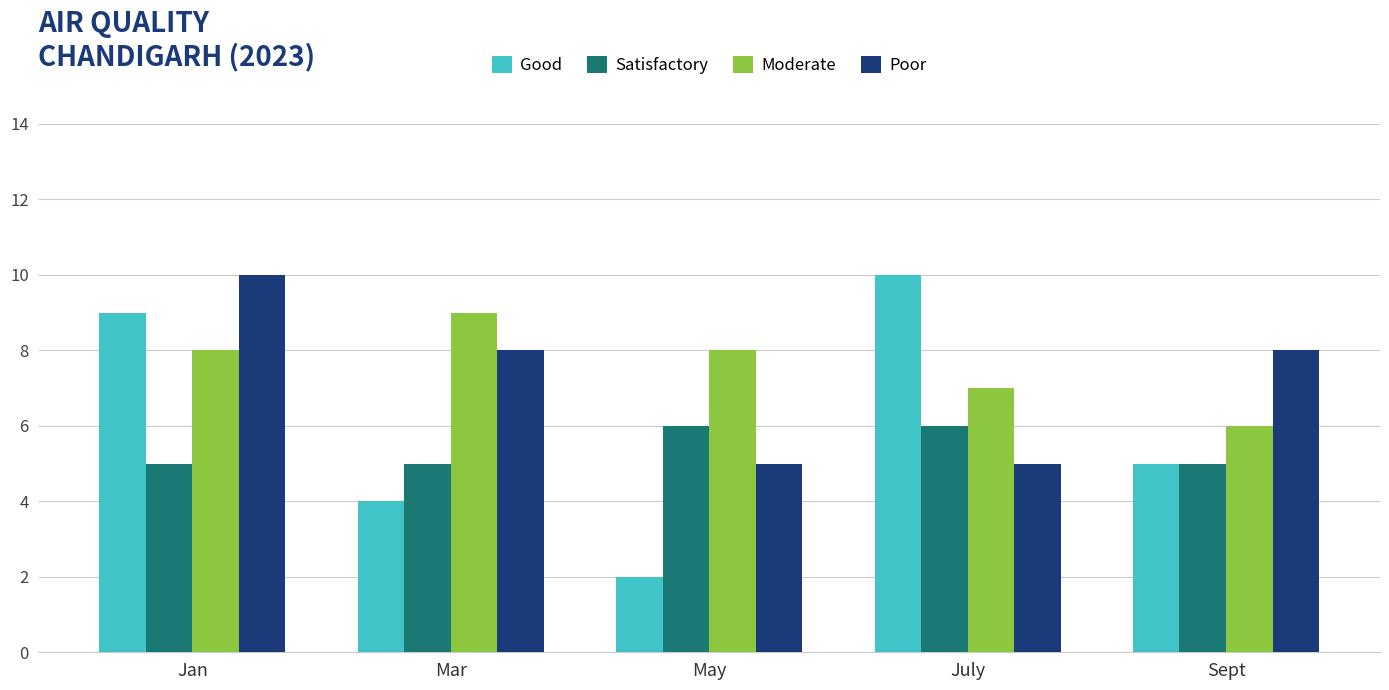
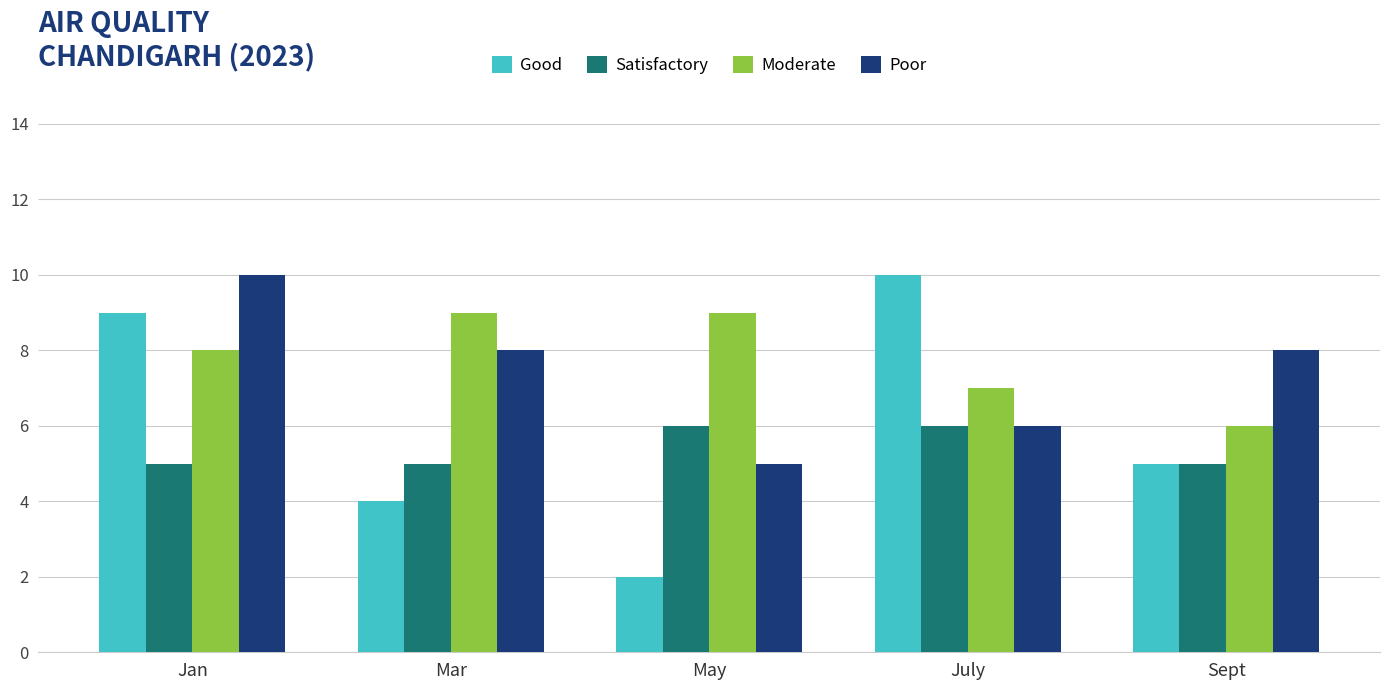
Moderate, May: 8 -> 9
Poor, July: 5 -> 6
